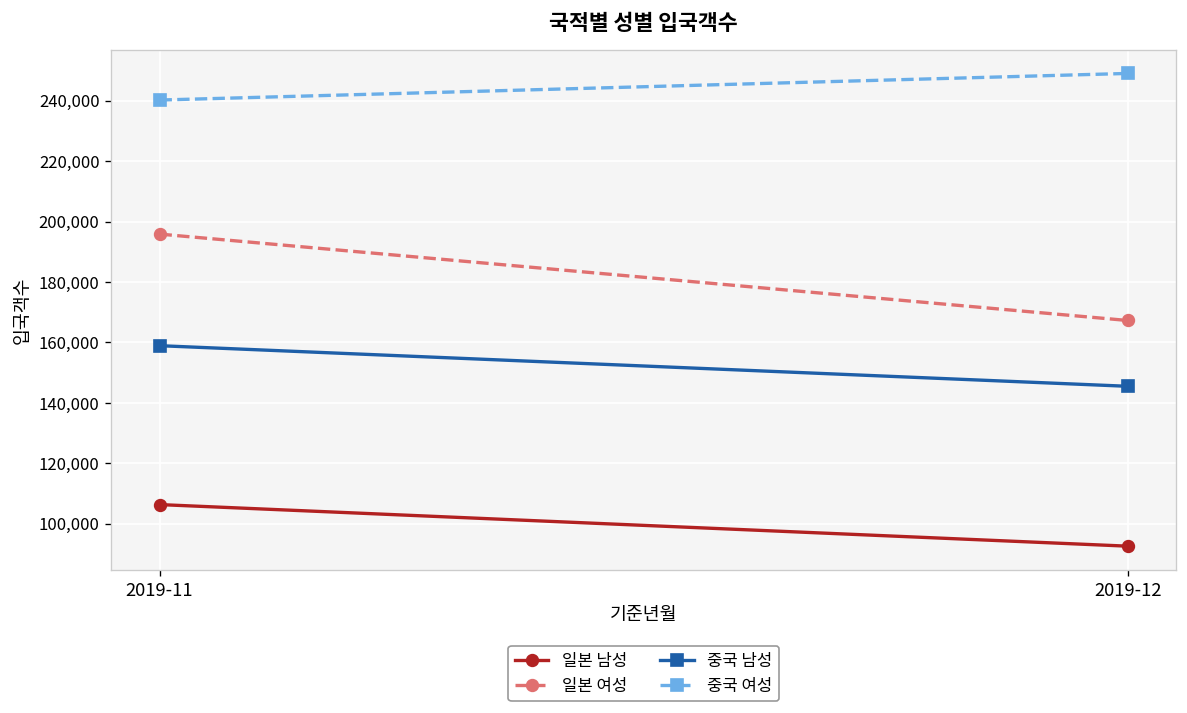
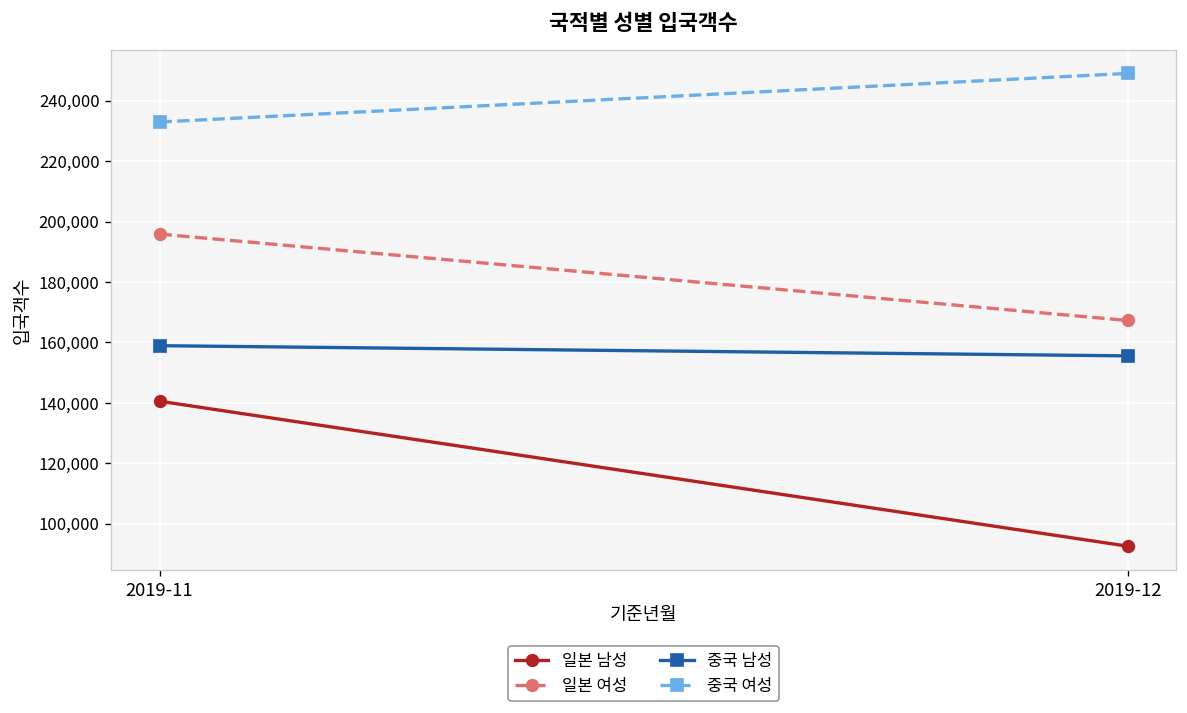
일본 남성, 2019-11: 106,000 -> 141,000
중국 여성, 2019-11: 240,000 -> 233,000
중국 남성, 2019-12: 145,000 -> 156,000
